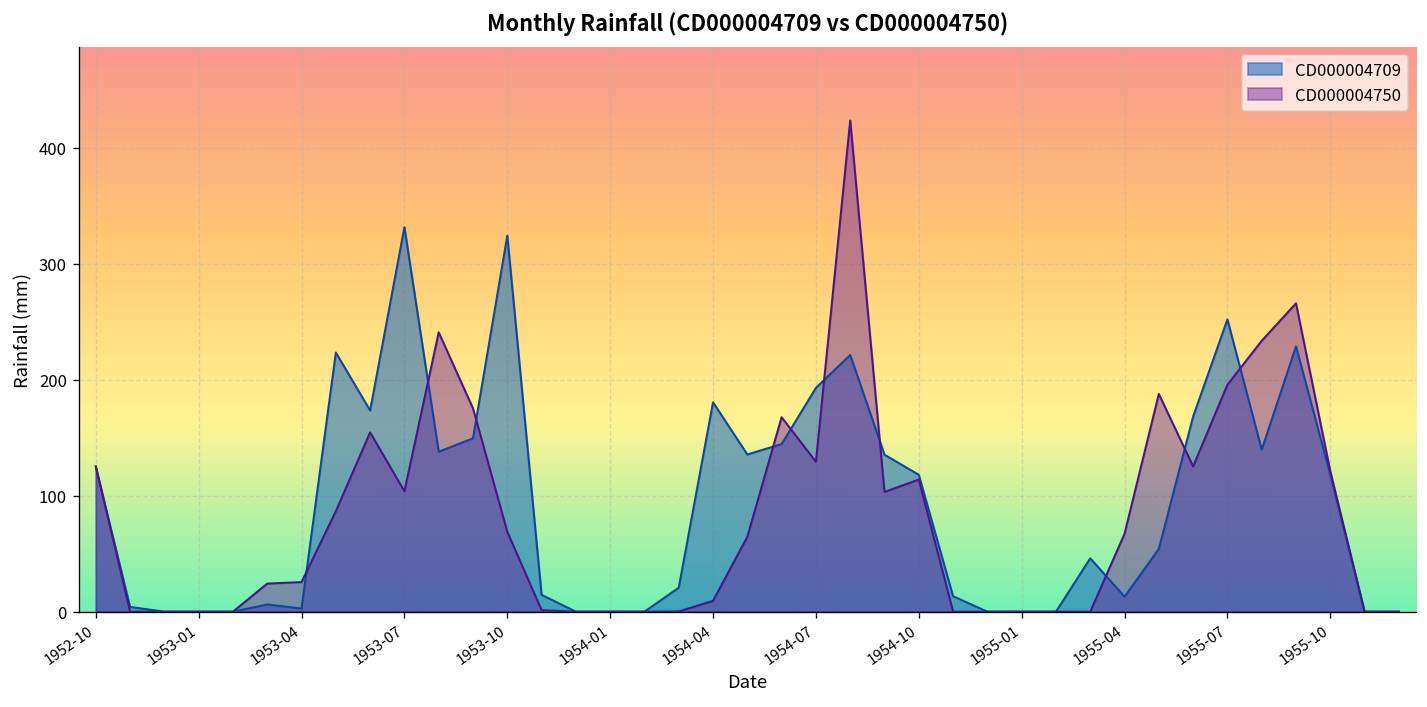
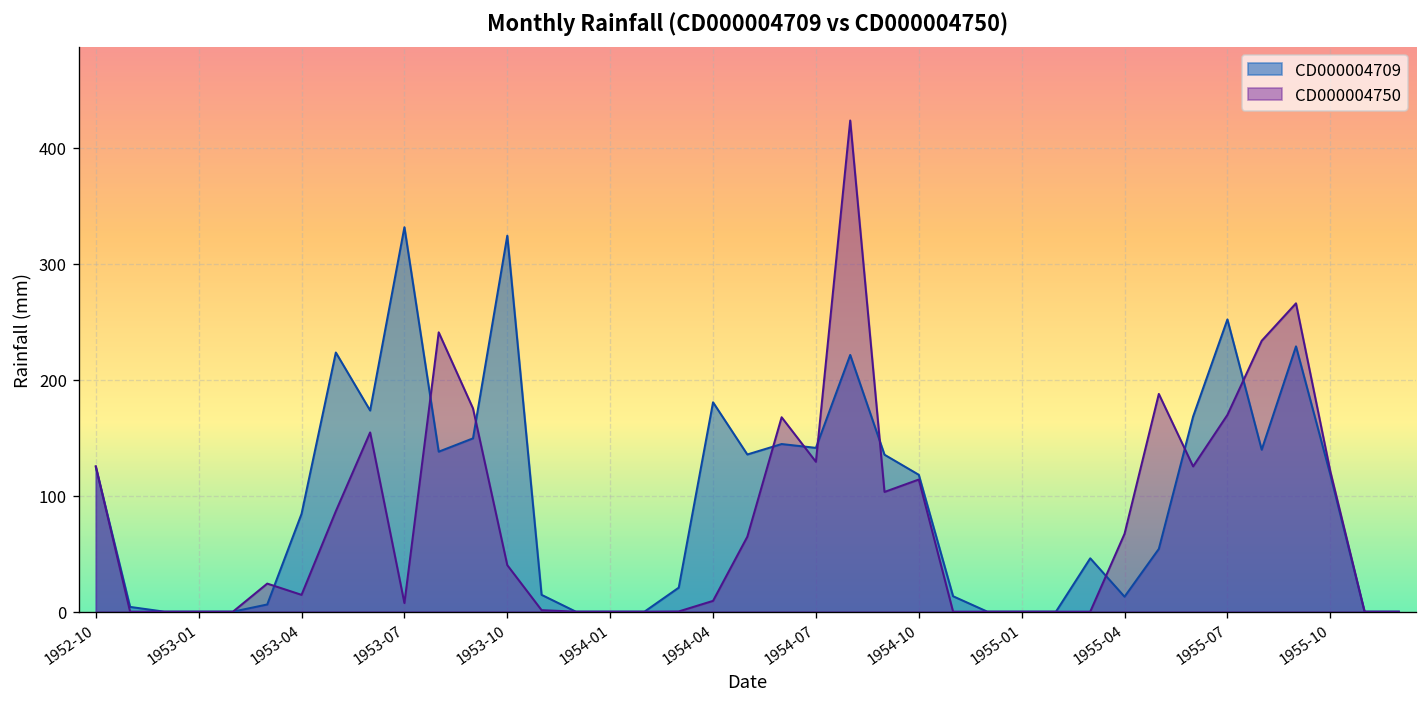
CD000004709, 1953-04: 0 -> 80
CD000004750, 1953-04: 30 -> 10
CD000004750, 1953-07: 100 -> 10
CD000004750, 1953-10: 70 -> 40
CD000004709, 1954-07: 190 -> 140
CD000004750, 1955-07: 200 -> 170
